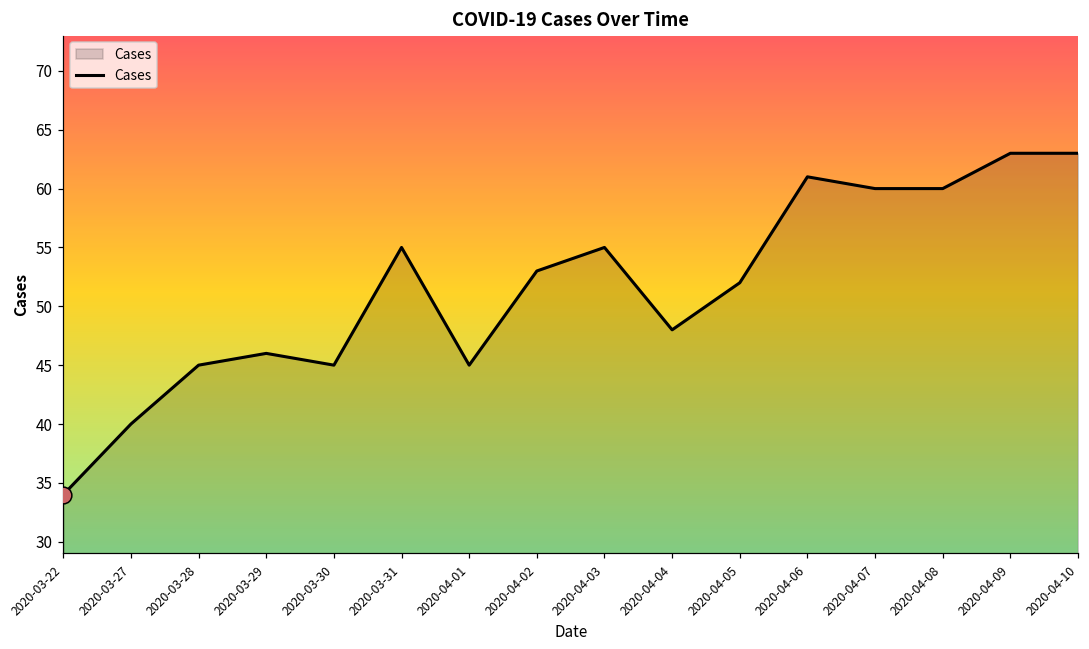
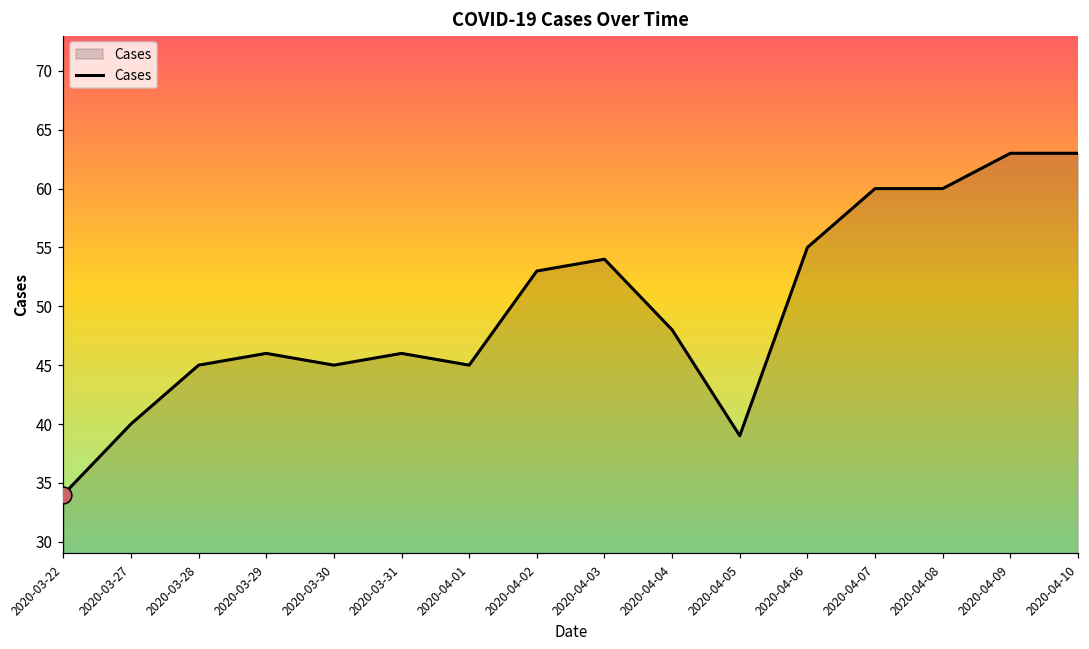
Cases, 2020-03-31: 55 -> 46
Cases, 2020-04-03: 55 -> 54
Cases, 2020-04-05: 52 -> 39
Cases, 2020-04-06: 61 -> 55
